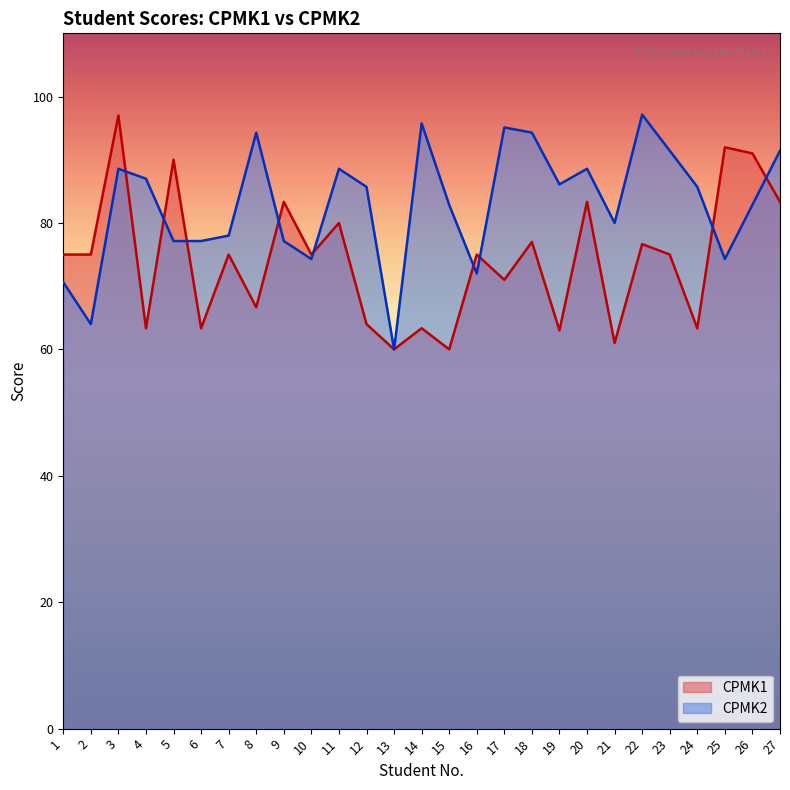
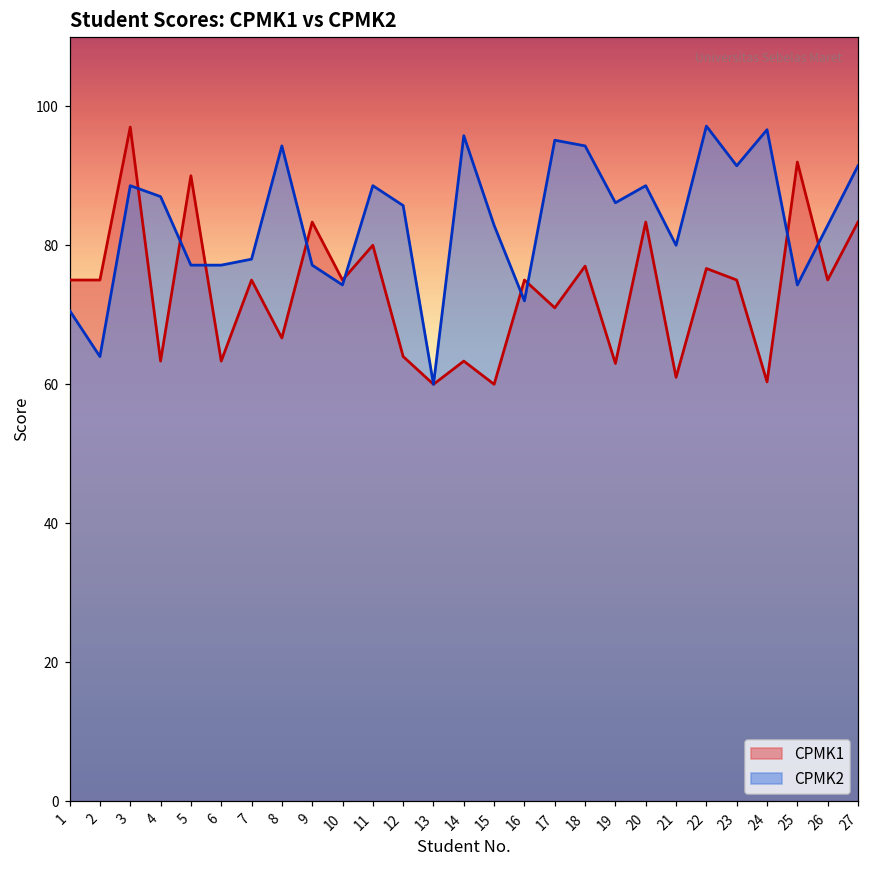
CPMK1, 24: 63 -> 60
CPMK2, 24: 86 -> 97
CPMK1, 26: 91 -> 75
